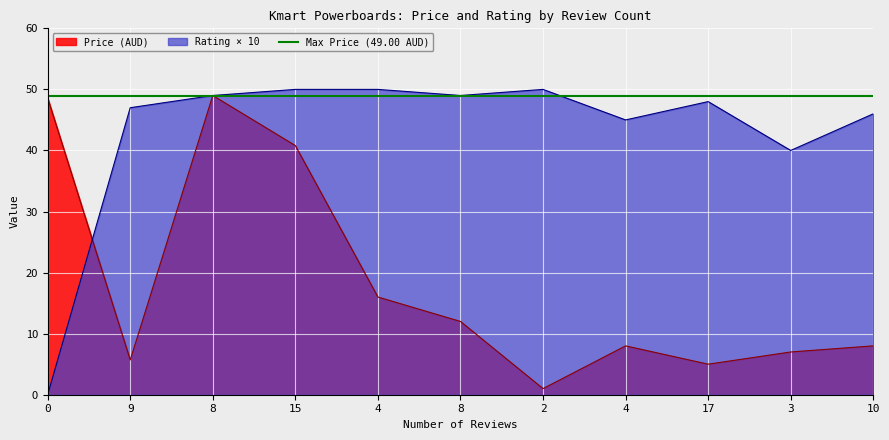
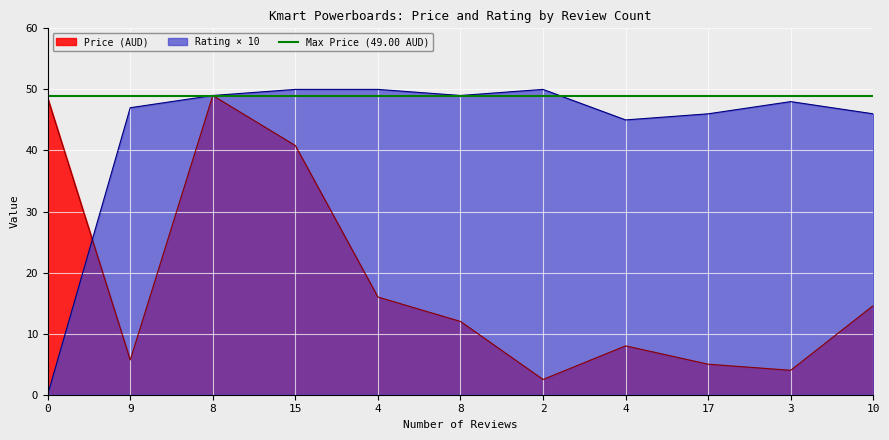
Price (AUD), 2: 1 -> 3
Rating × 10, 17: 48 -> 46
Price (AUD), 3: 7 -> 4
Rating × 10, 3: 40 -> 48
Price (AUD), 10: 8 -> 15
